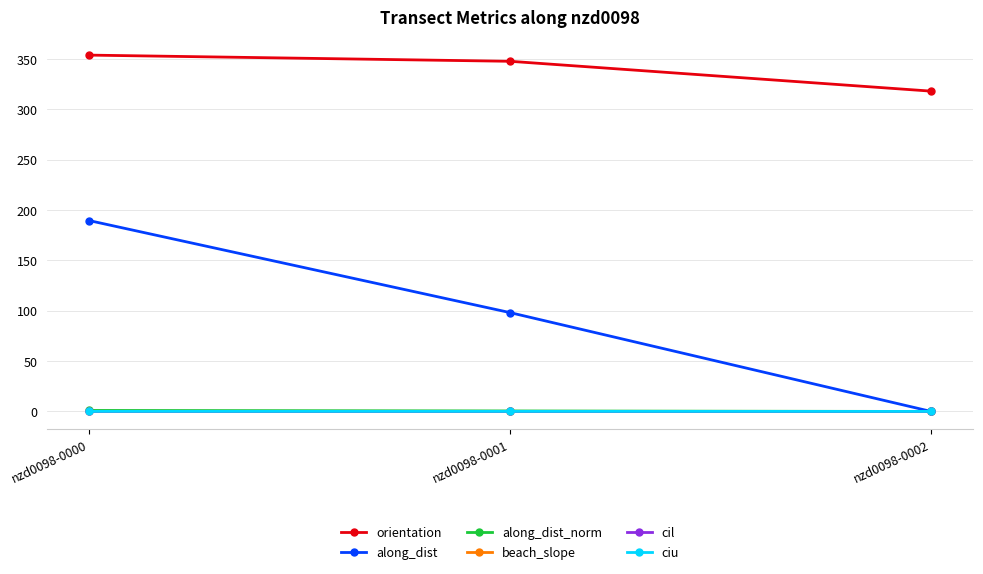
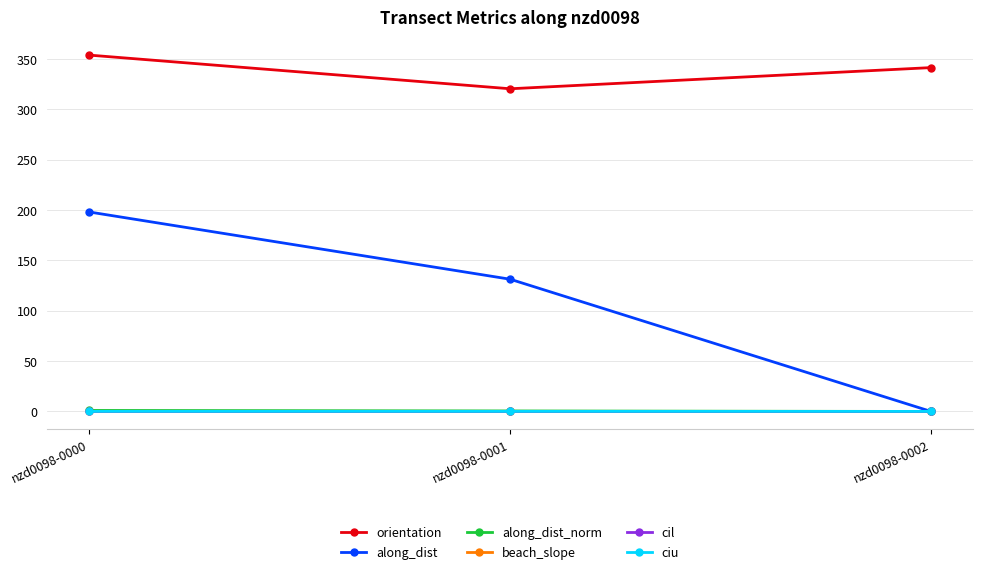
along_dist, nzd0098-0000: 190 -> 198
orientation, nzd0098-0001: 348 -> 321
along_dist, nzd0098-0001: 98 -> 131
orientation, nzd0098-0002: 318 -> 342
